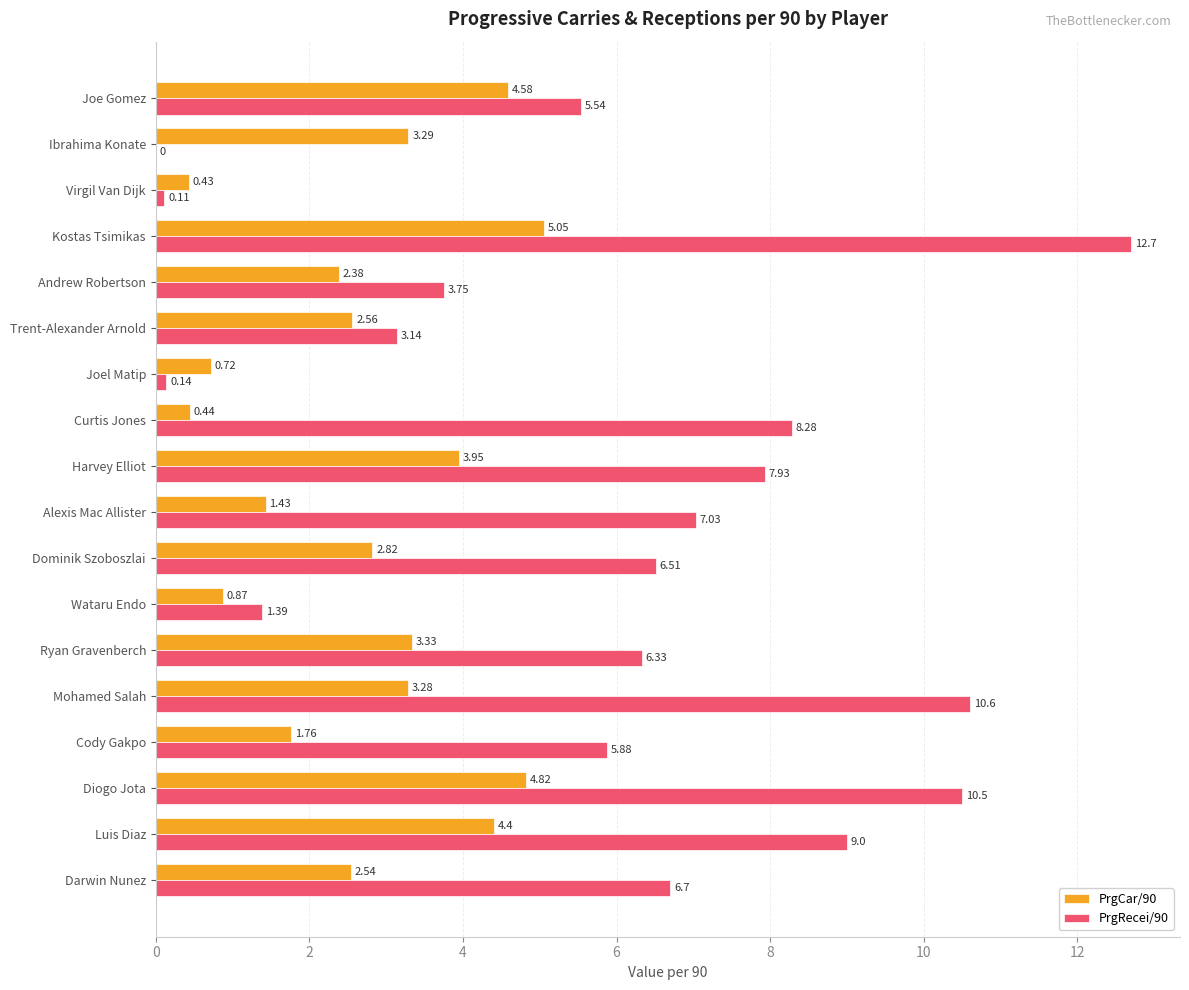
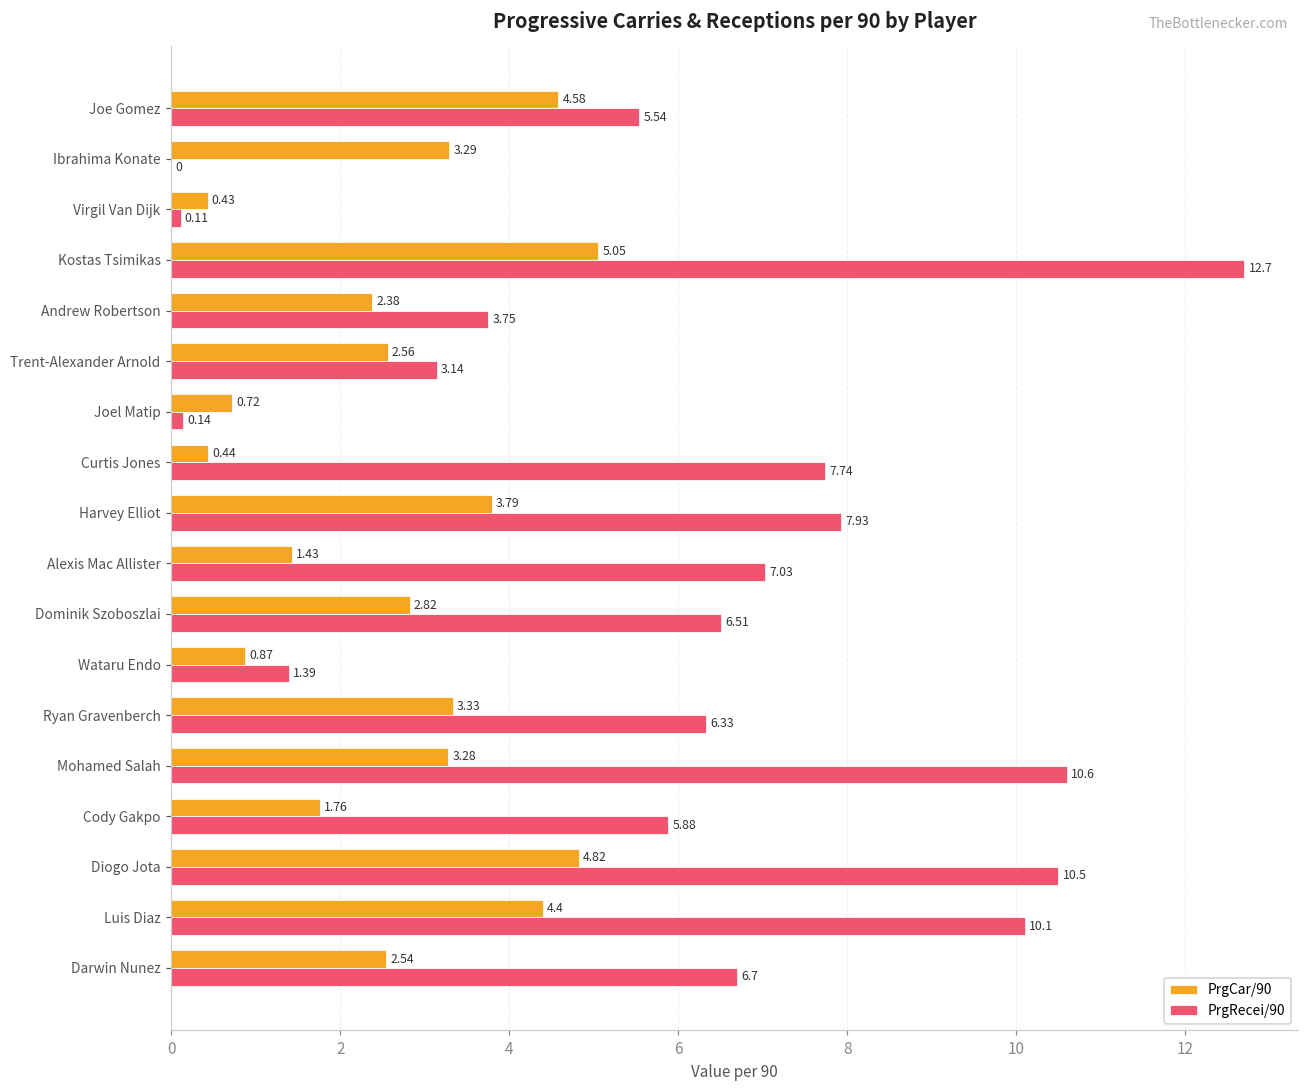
PrgRecei/90, Curtis Jones: 8.28 -> 7.74
PrgCar/90, Harvey Elliot: 3.95 -> 3.79
PrgRecei/90, Luis Diaz: 9.0 -> 10.1
